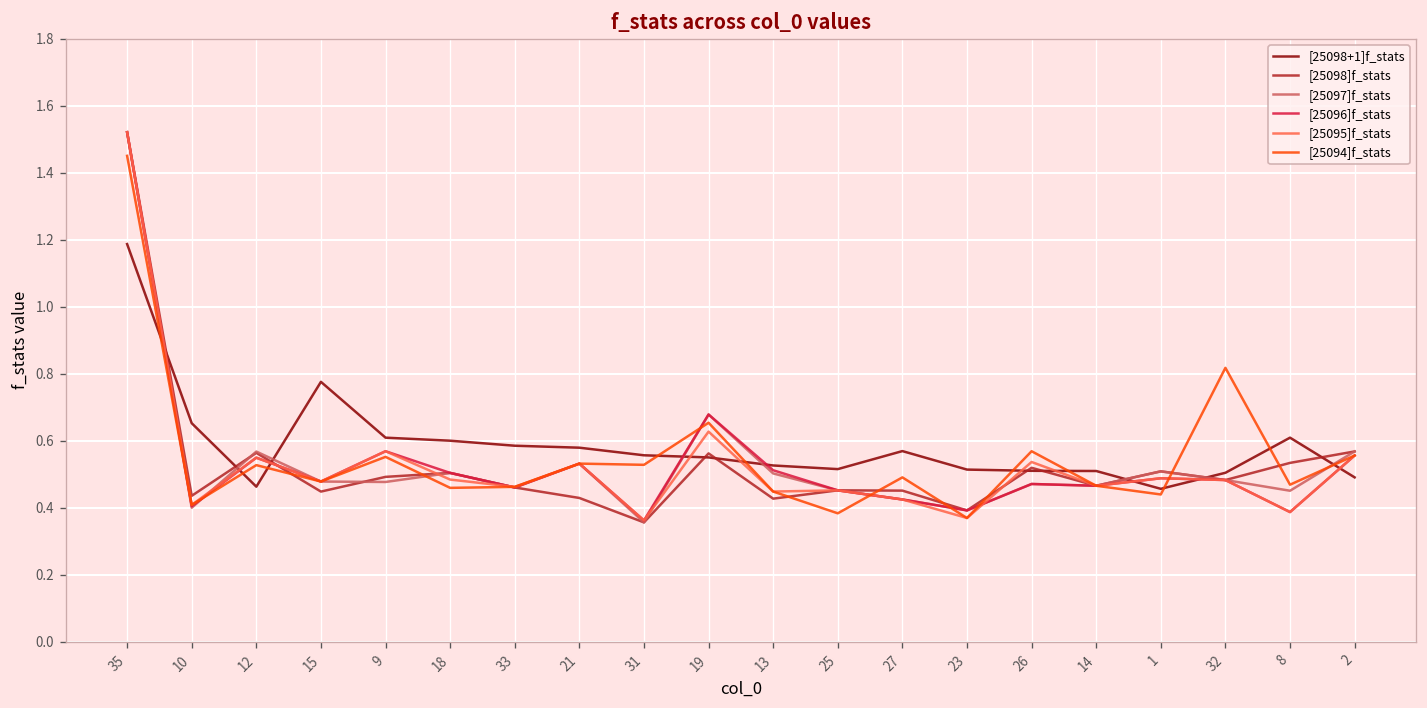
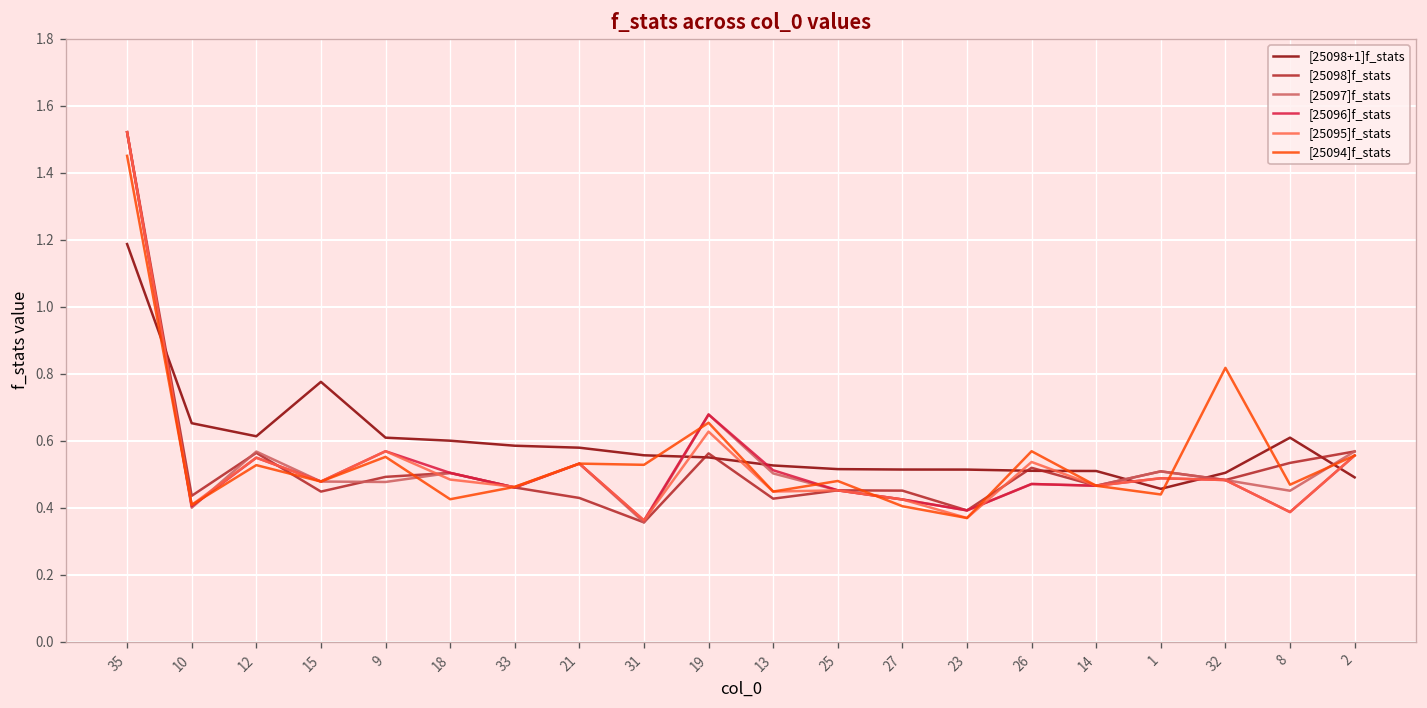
[25098+1]f_stats, 12: 0.46 -> 0.61
[25094]f_stats, 18: 0.46 -> 0.43
[25094]f_stats, 25: 0.38 -> 0.48
[25098+1]f_stats, 27: 0.57 -> 0.51
[25094]f_stats, 27: 0.49 -> 0.40
